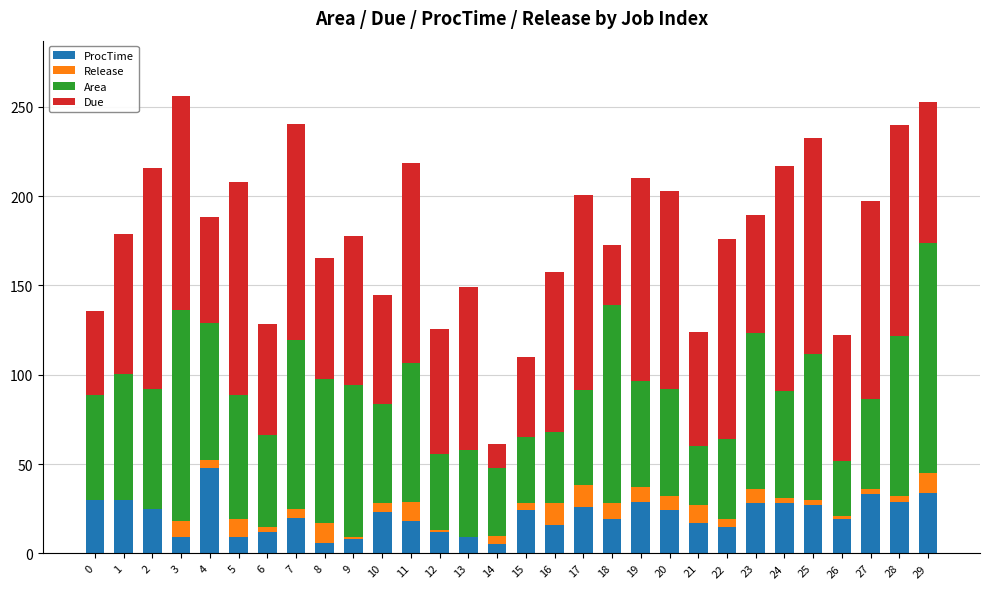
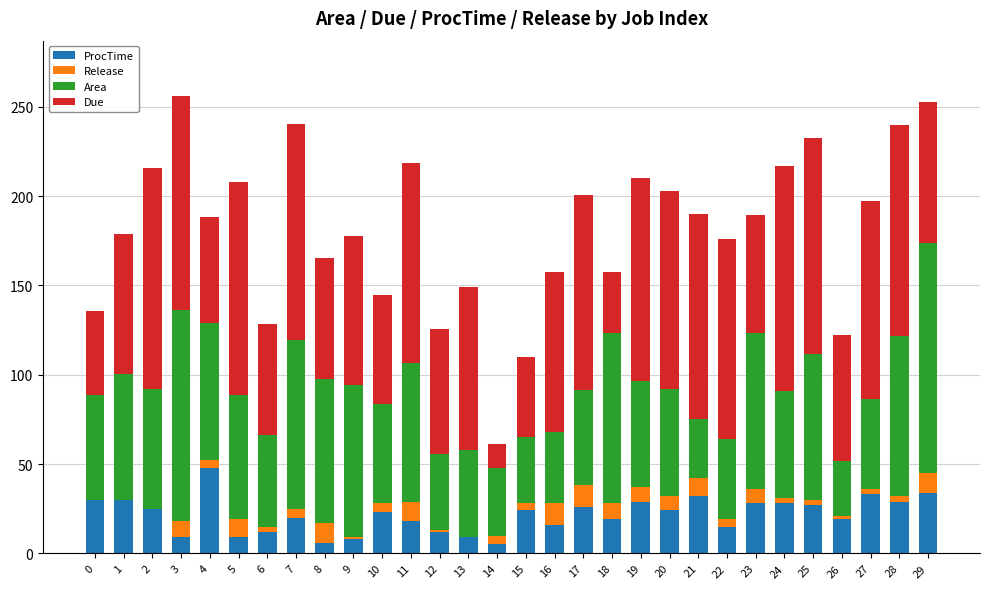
Area, 18: 111 -> 95
ProcTime, 21: 17 -> 32
Due, 21: 64 -> 115
